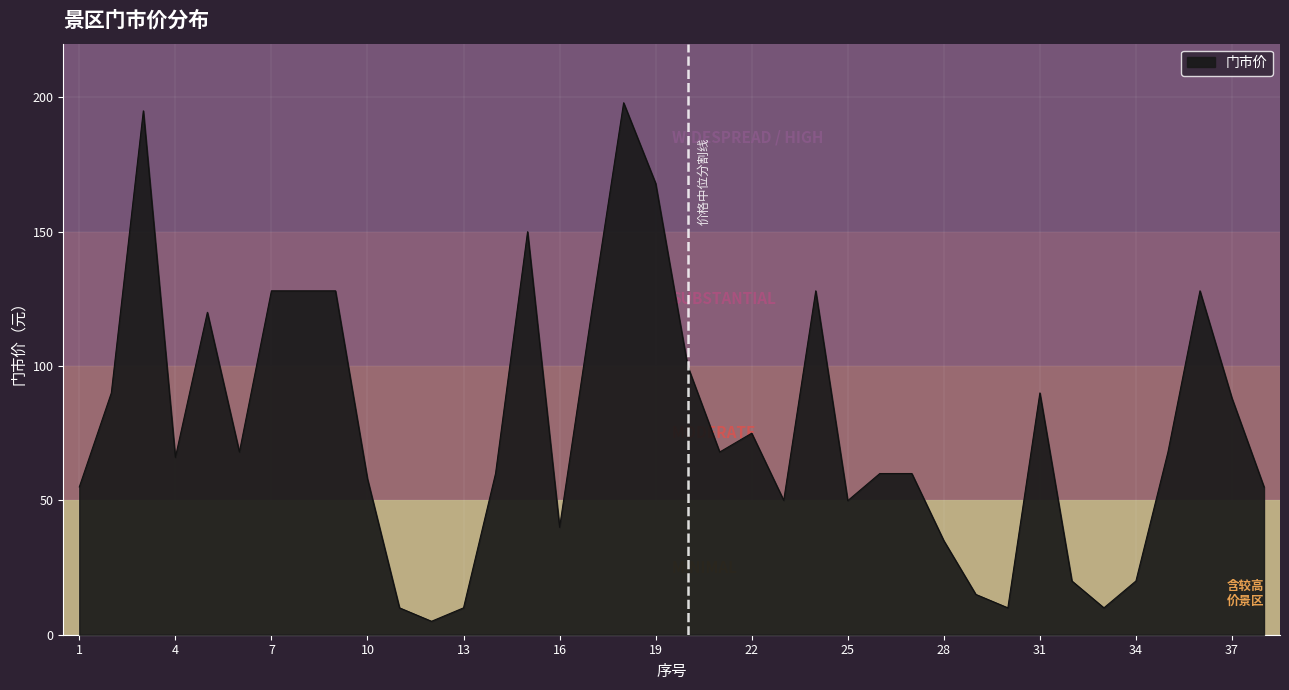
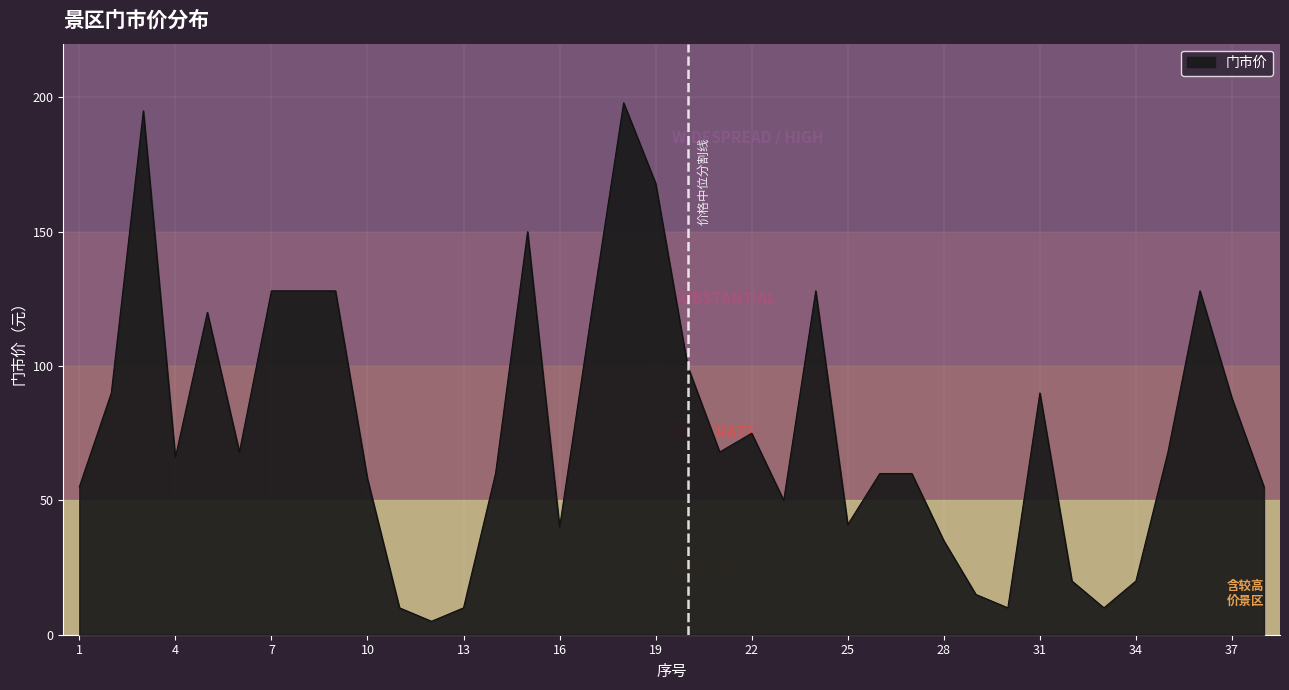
25: 50 -> 41
